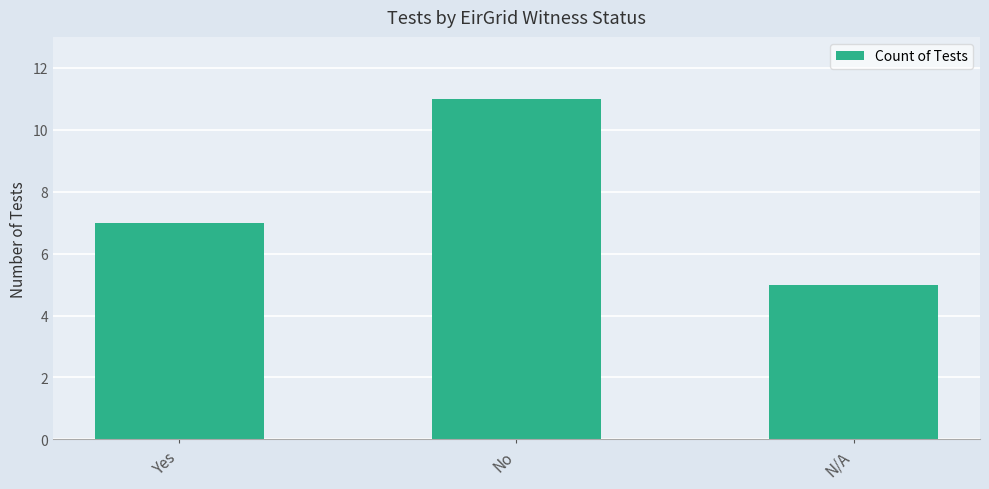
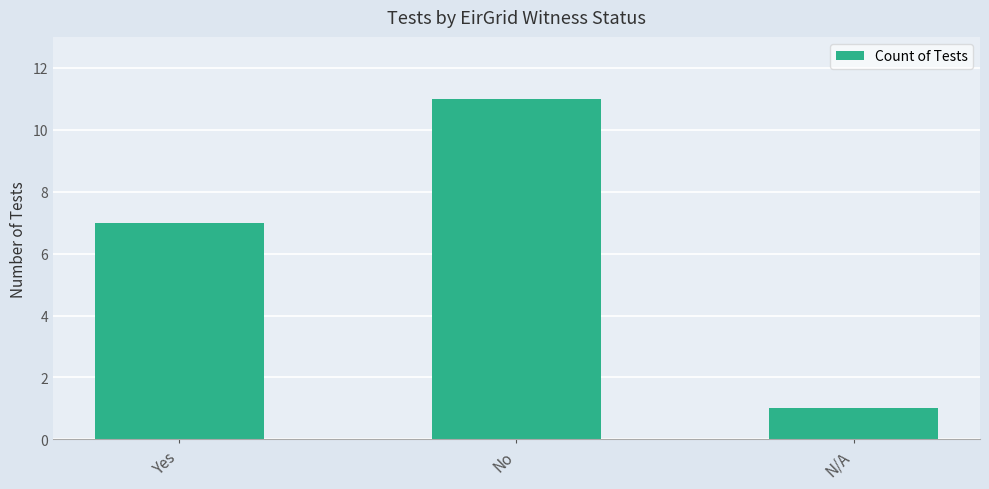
N/A: 5 -> 1
